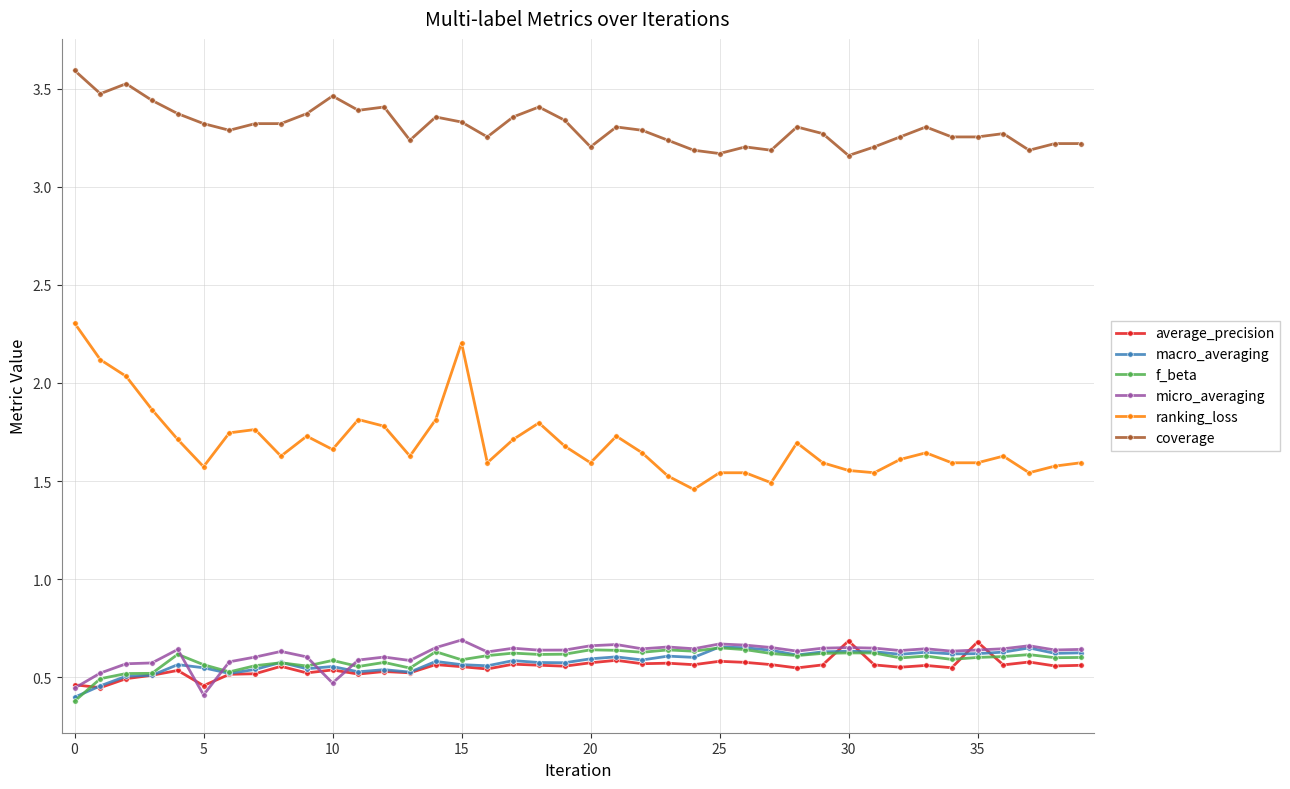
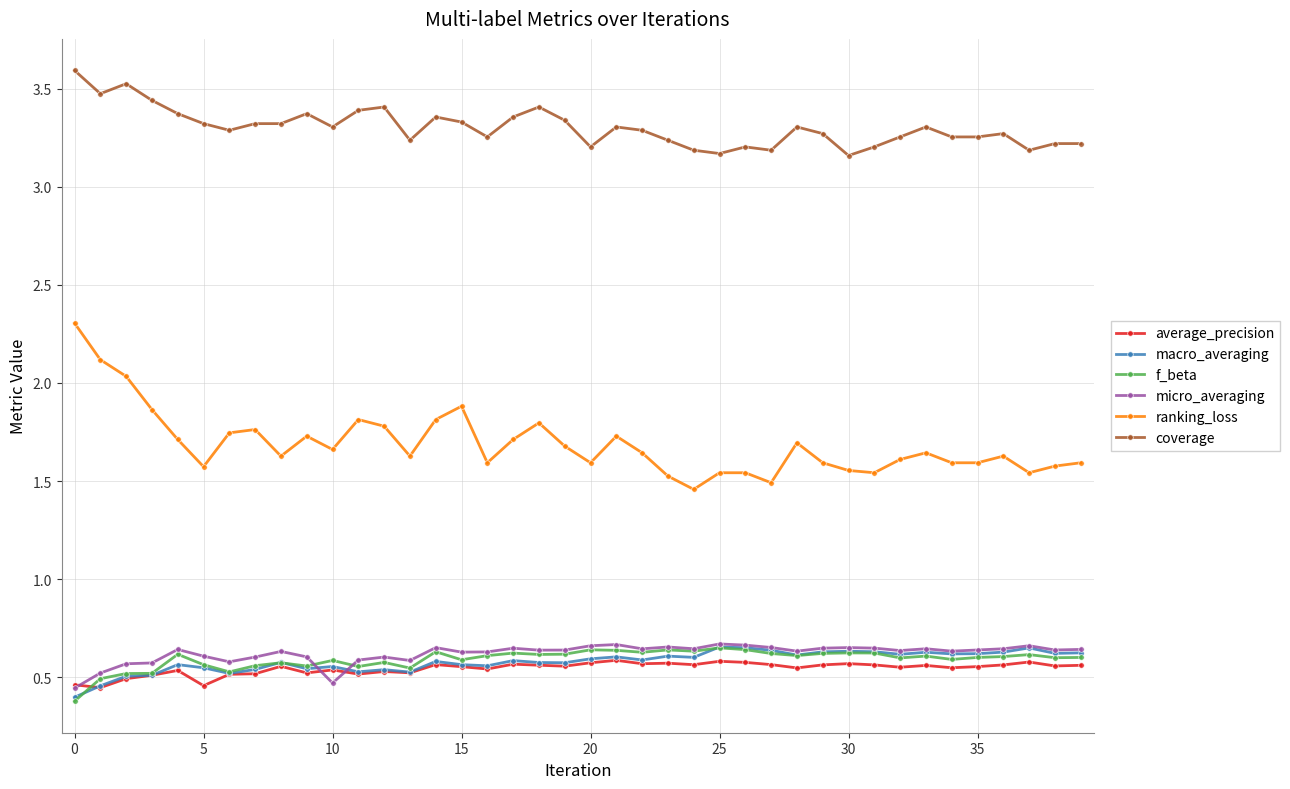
micro_averaging, 5: 0.41 -> 0.61
coverage, 10: 3.46 -> 3.31
micro_averaging, 15: 0.69 -> 0.63
ranking_loss, 15: 2.20 -> 1.88
average_precision, 30: 0.68 -> 0.57
average_precision, 35: 0.68 -> 0.55
